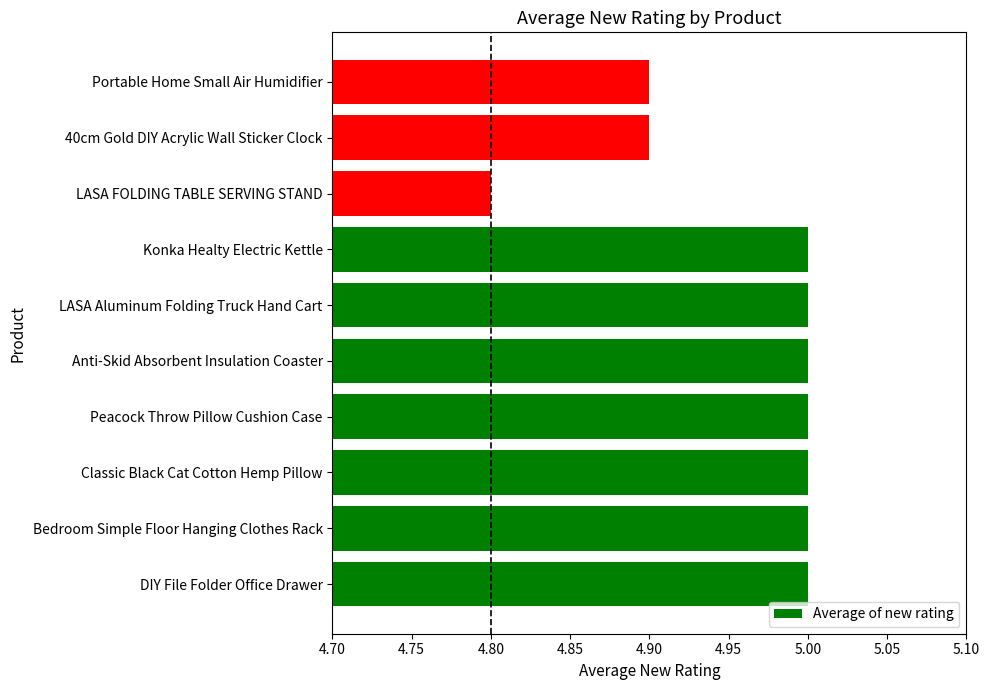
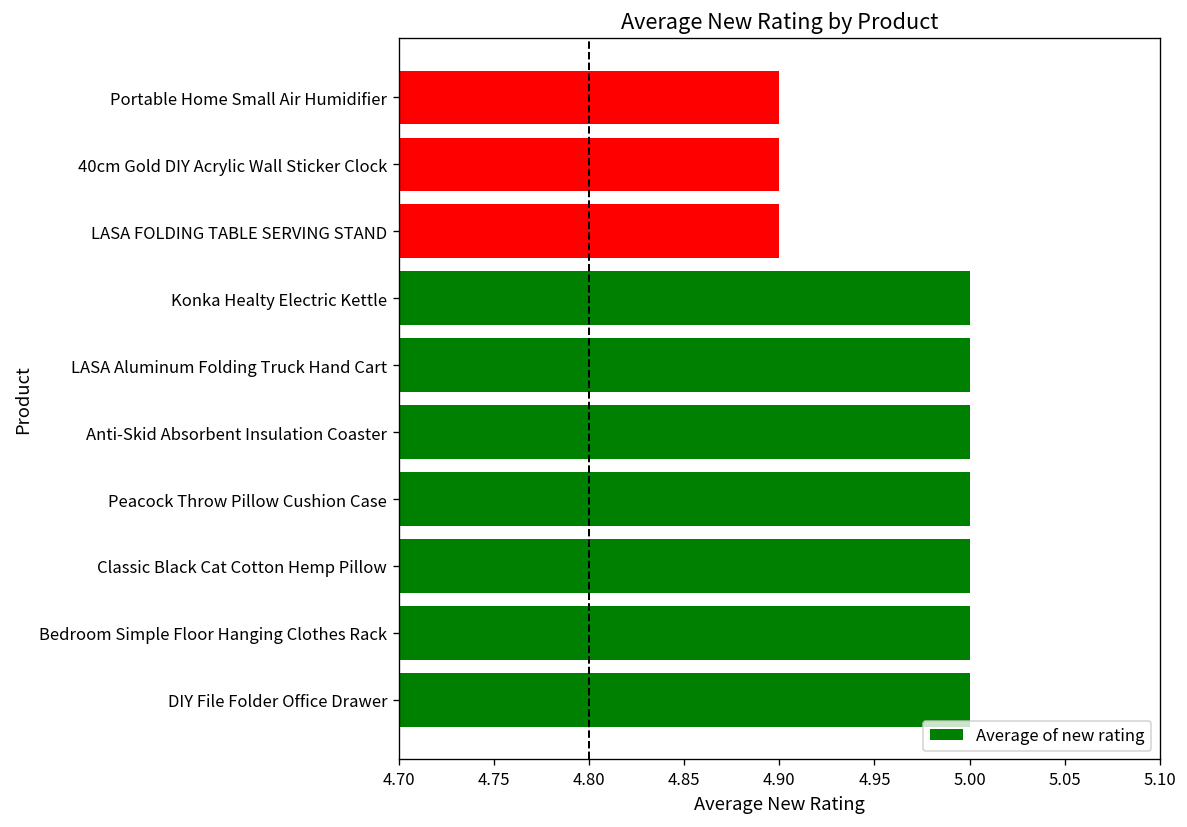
LASA FOLDING TABLE SERVING STAND: 4.8 -> 4.9
